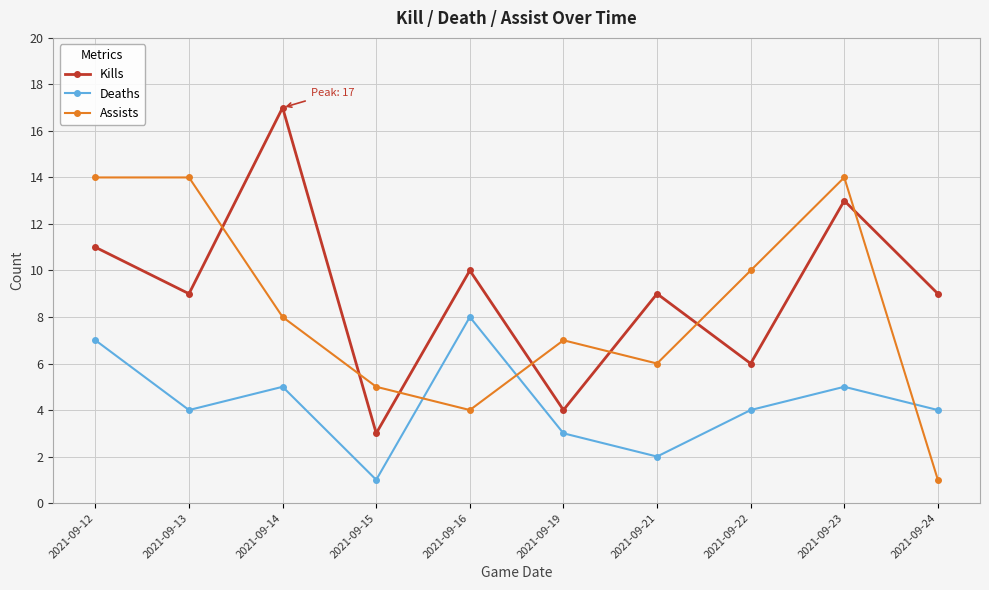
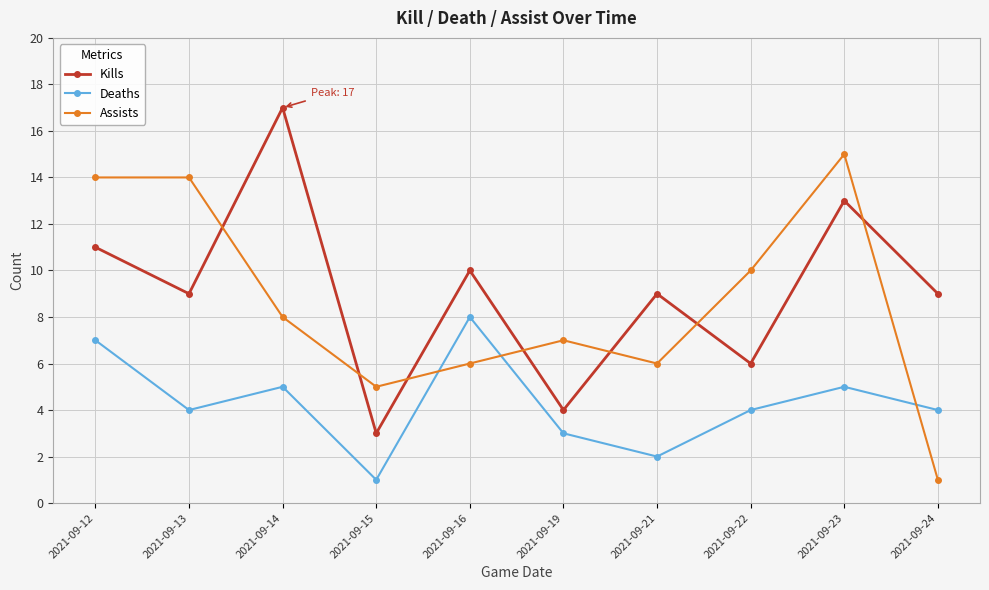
Assists, 2021-09-16: 4 -> 6
Assists, 2021-09-23: 14 -> 15
